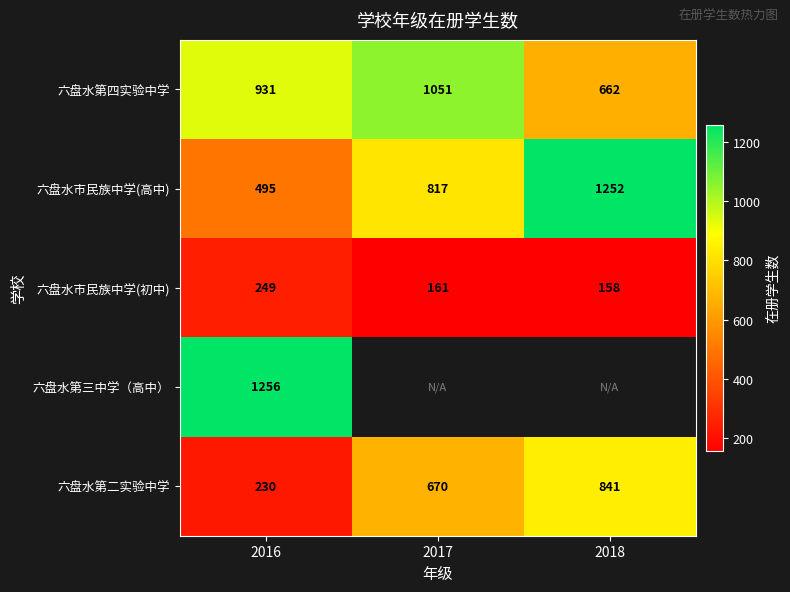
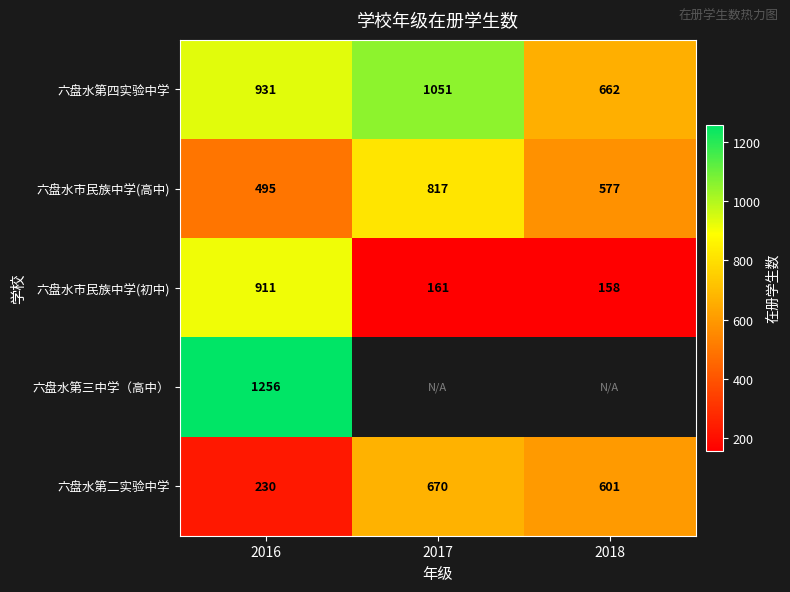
六盘水市民族中学(高中), 2018: 1252 -> 577
六盘水市民族中学(初中), 2016: 249 -> 911
六盘水第二实验中学, 2018: 841 -> 601
